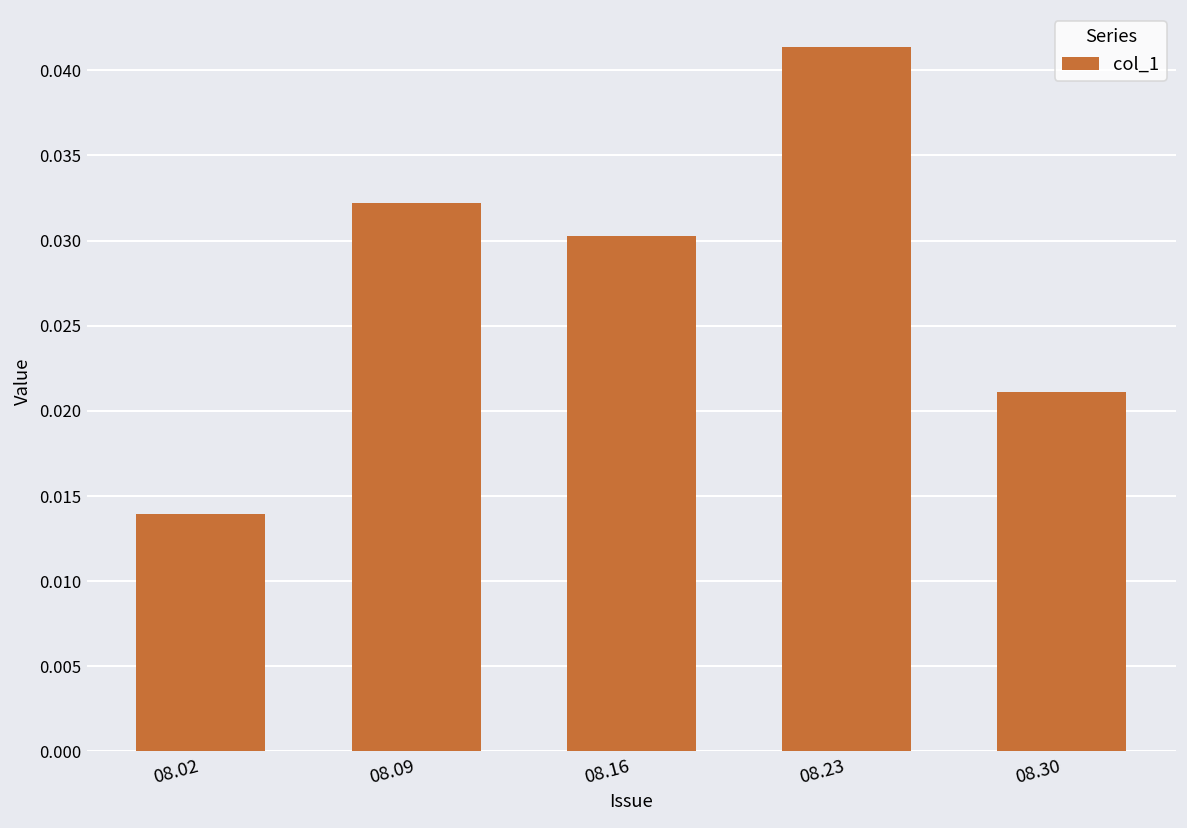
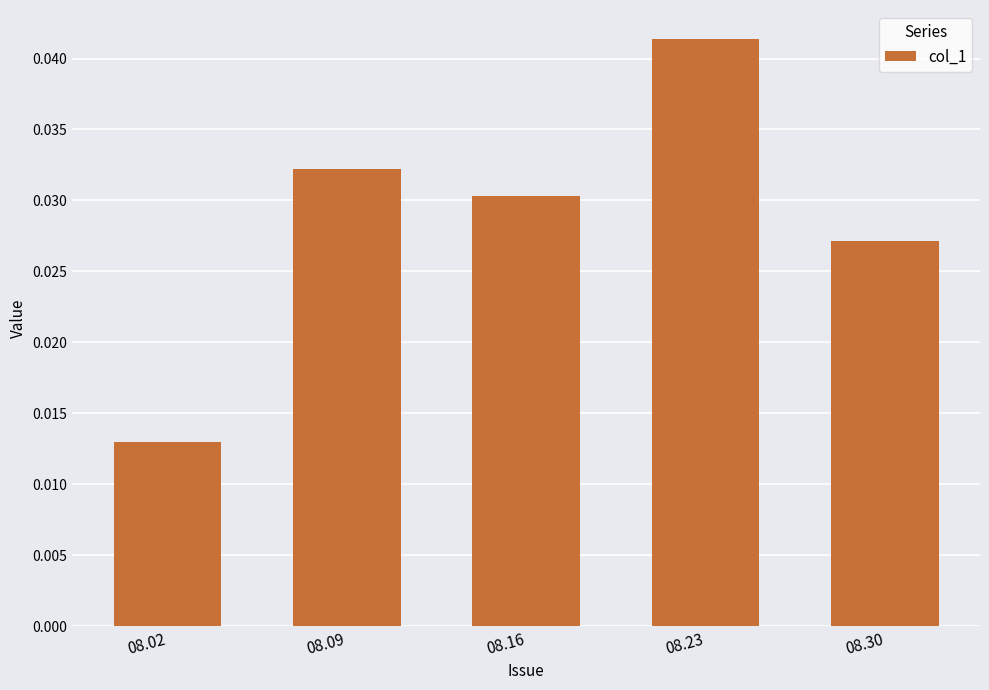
08.02: 0.0139 -> 0.0130
08.30: 0.0211 -> 0.0272
